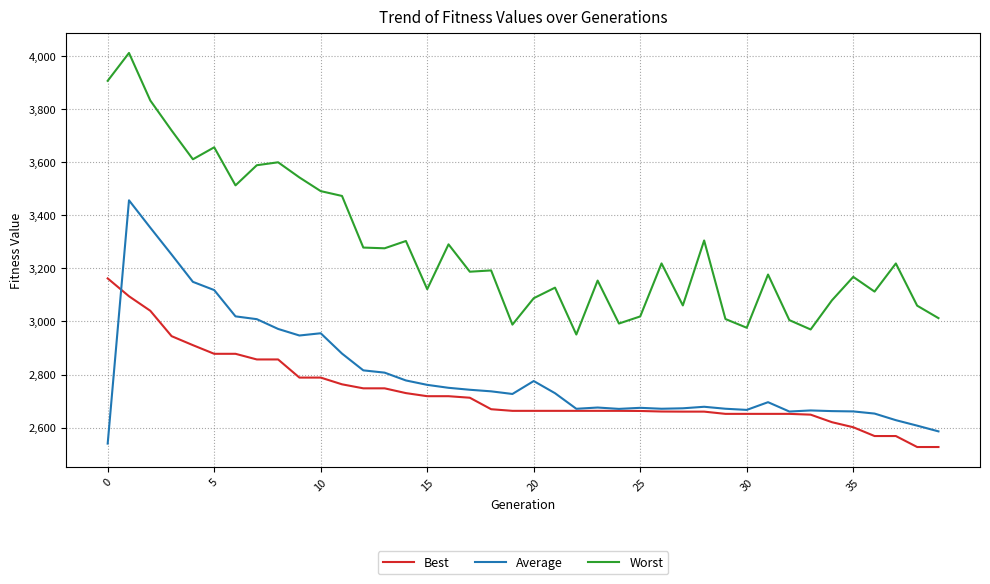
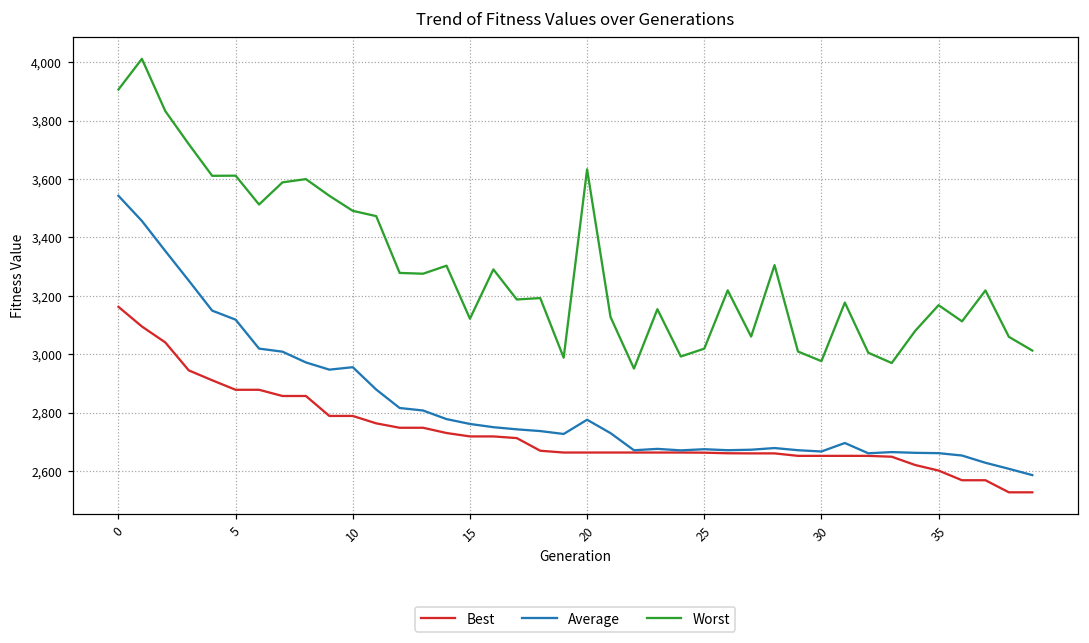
Average, 0: 2,540 -> 3,540
Worst, 5: 3,660 -> 3,610
Worst, 20: 3,090 -> 3,630
